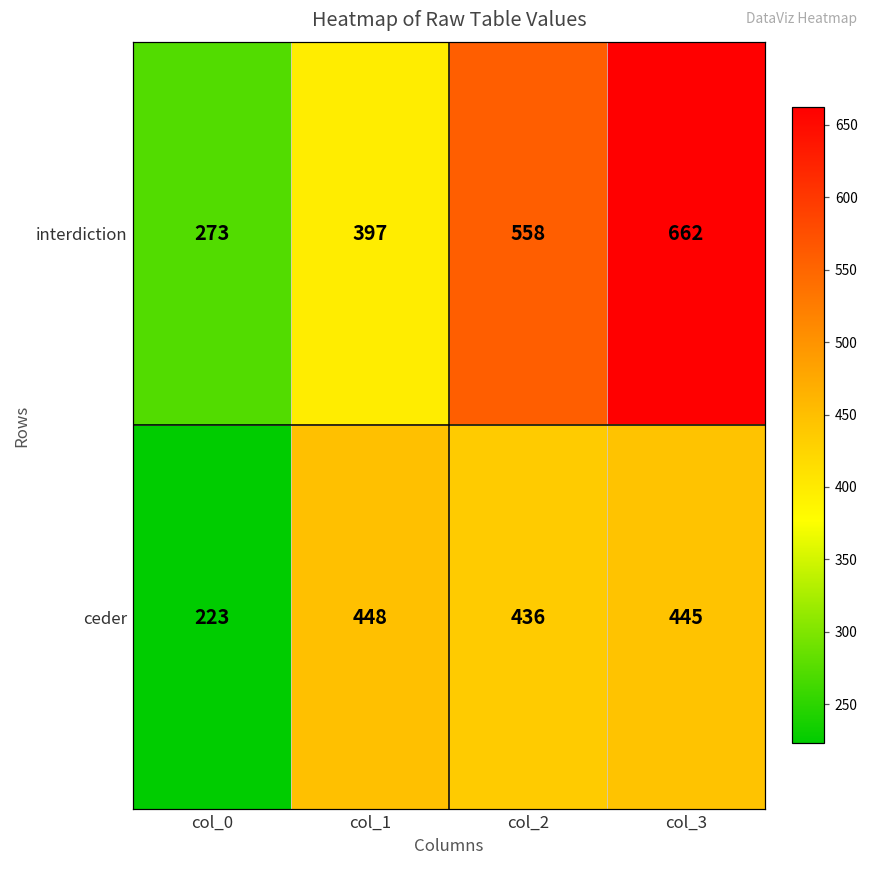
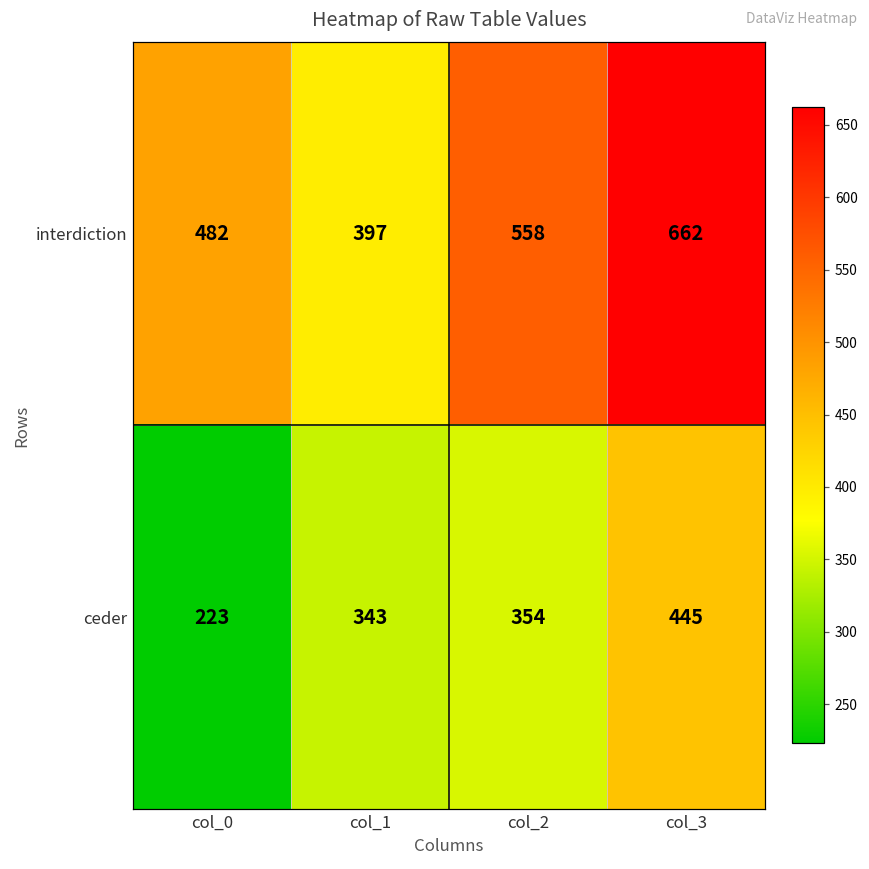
interdiction, col_0: 273 -> 482
ceder, col_1: 448 -> 343
ceder, col_2: 436 -> 354
